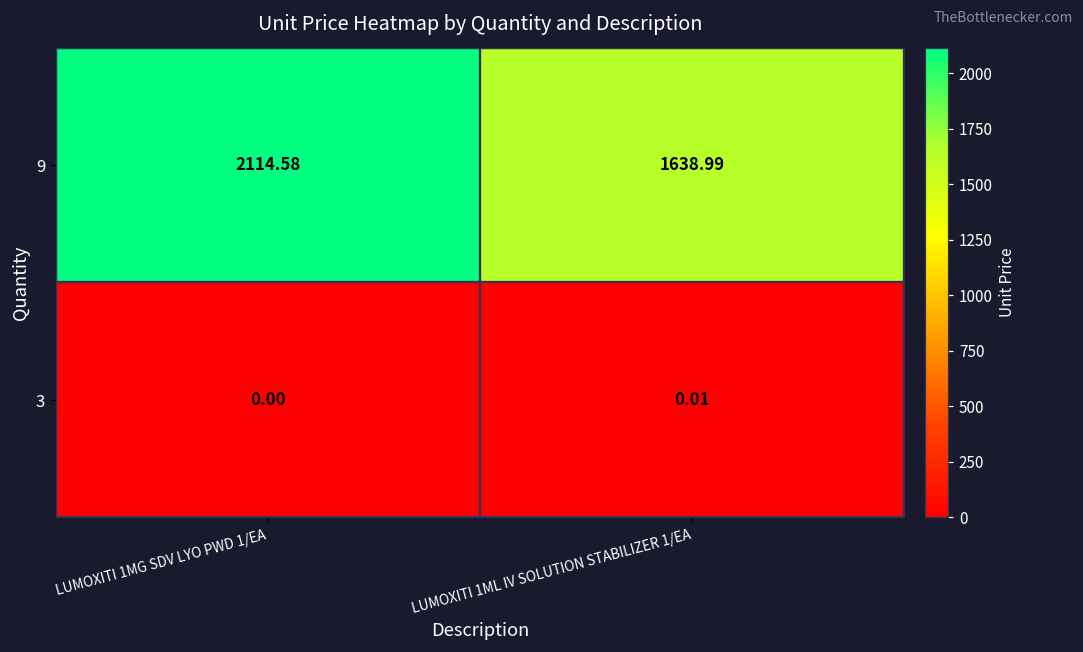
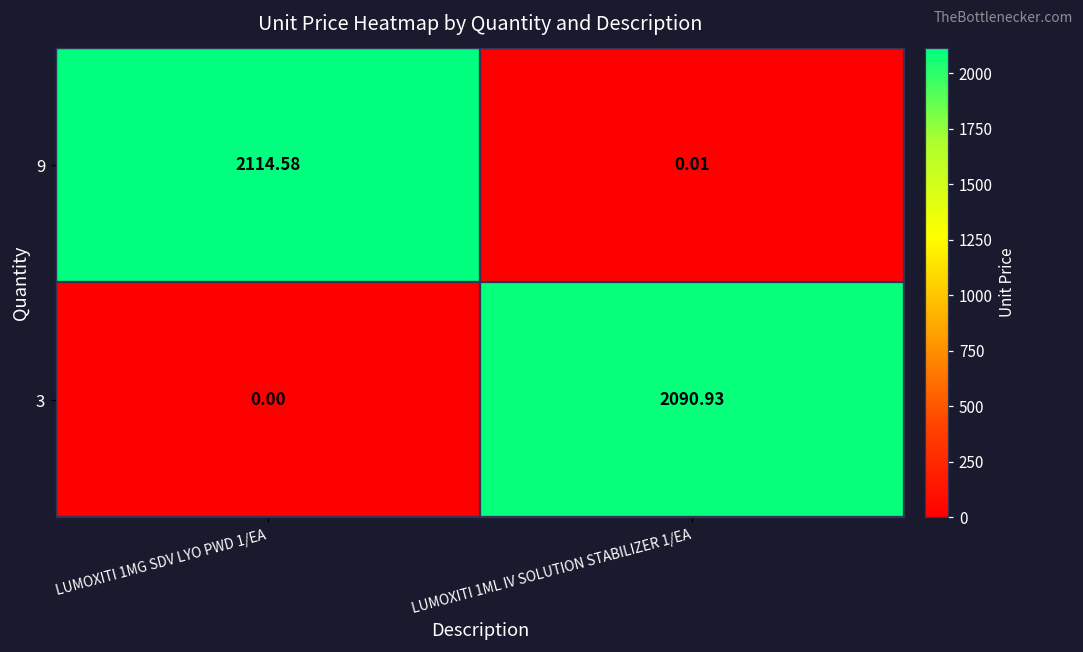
9, LUMOXITI 1ML IV SOLUTION STABILIZER 1/EA: 1638.99 -> 0.01
3, LUMOXITI 1ML IV SOLUTION STABILIZER 1/EA: 0.01 -> 2090.93
